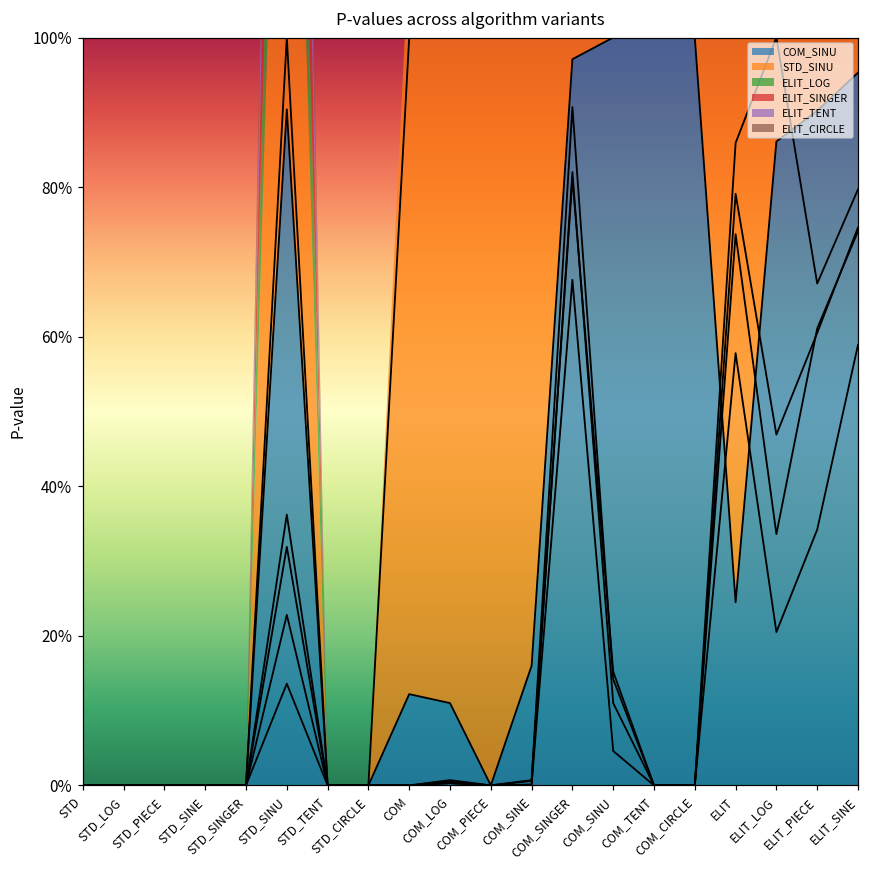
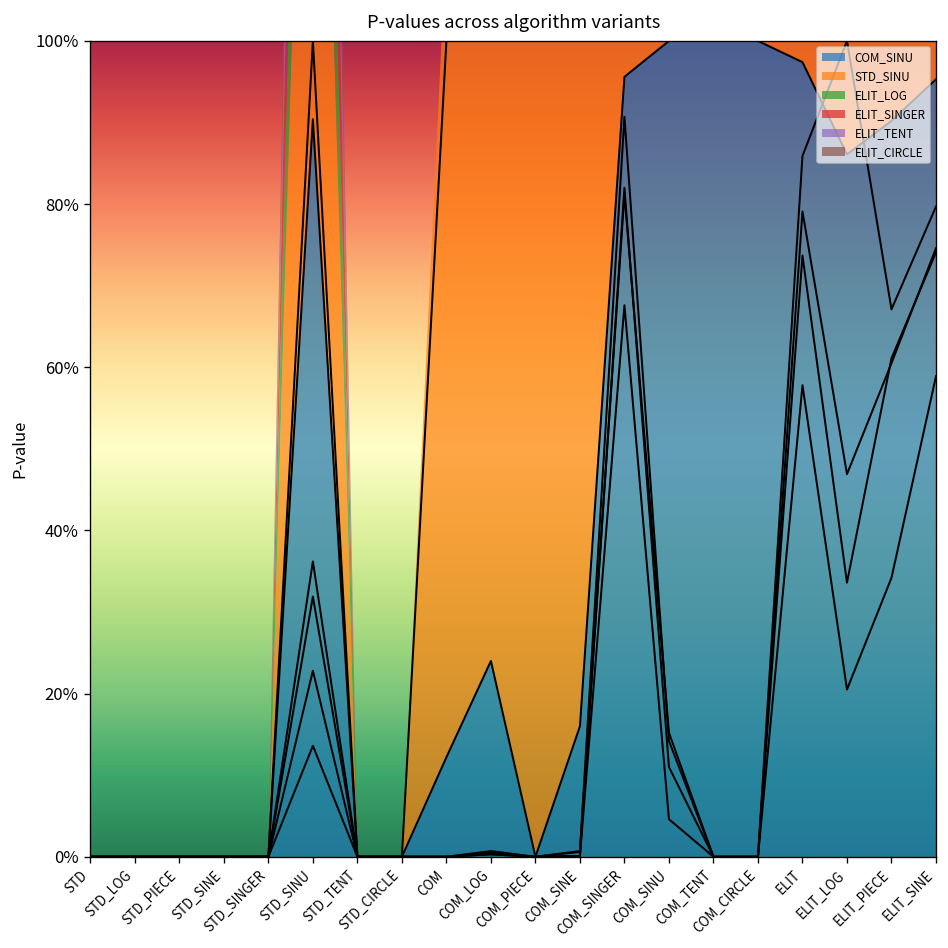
COM_SINU, COM_LOG: 11% -> 24%
COM_SINU, COM_SINGER: 97% -> 96%
COM_SINU, ELIT: 25% -> 97%
